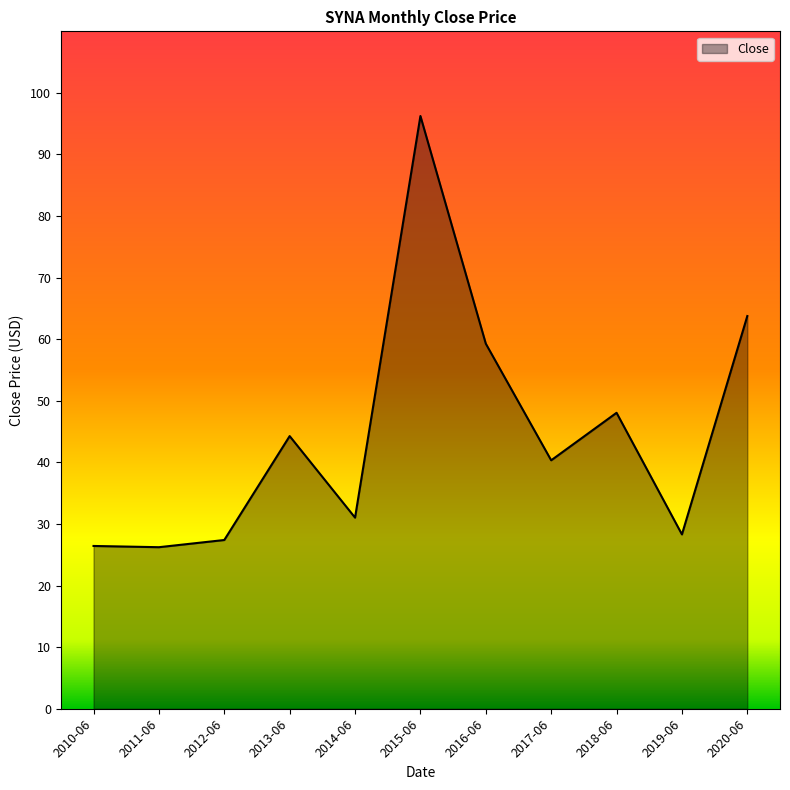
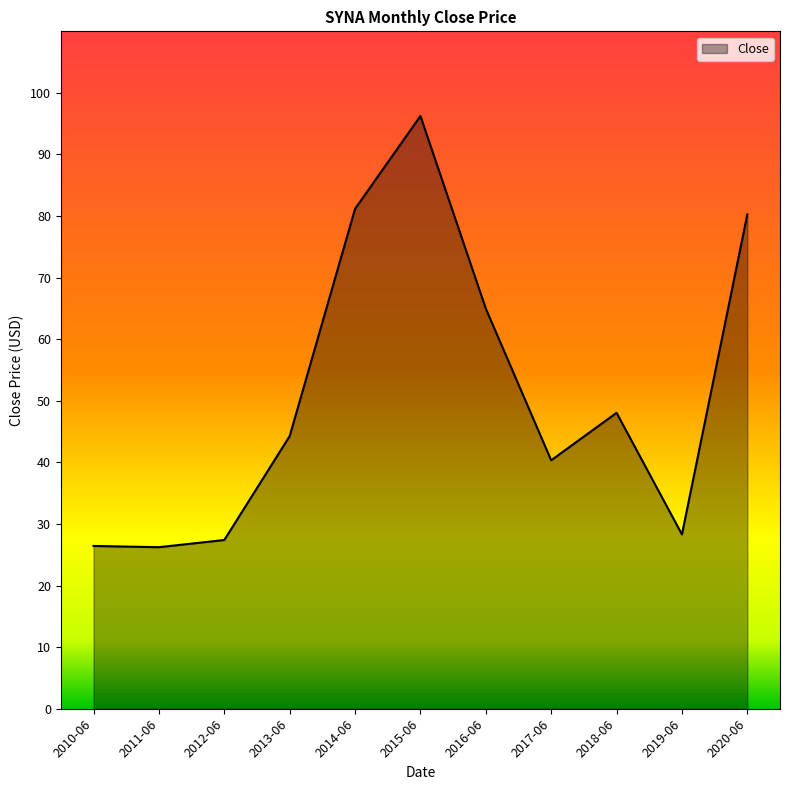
2014-06: 31 -> 81
2016-06: 59 -> 65
2020-06: 64 -> 80
